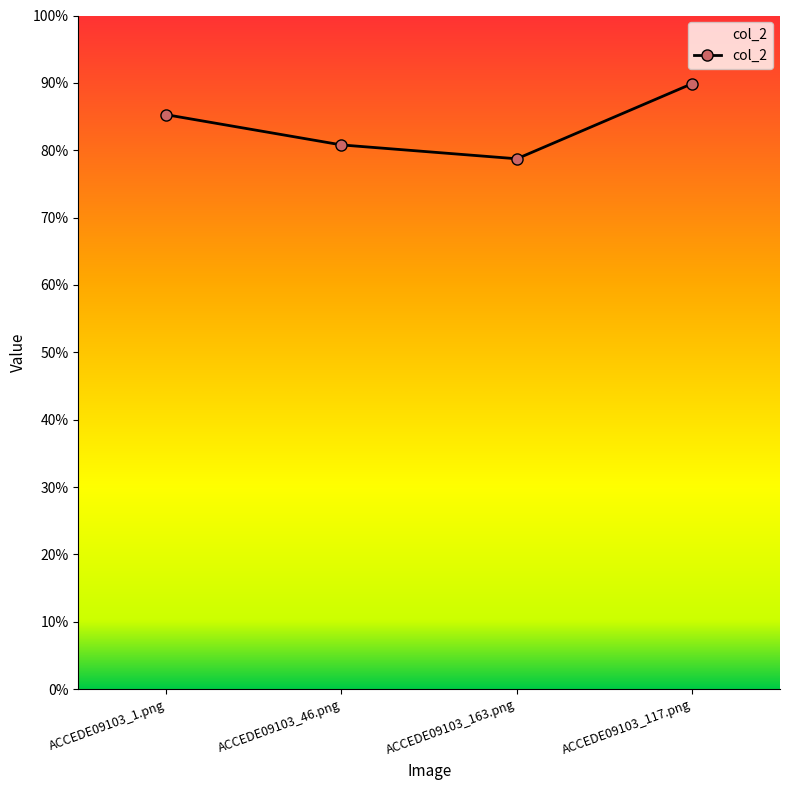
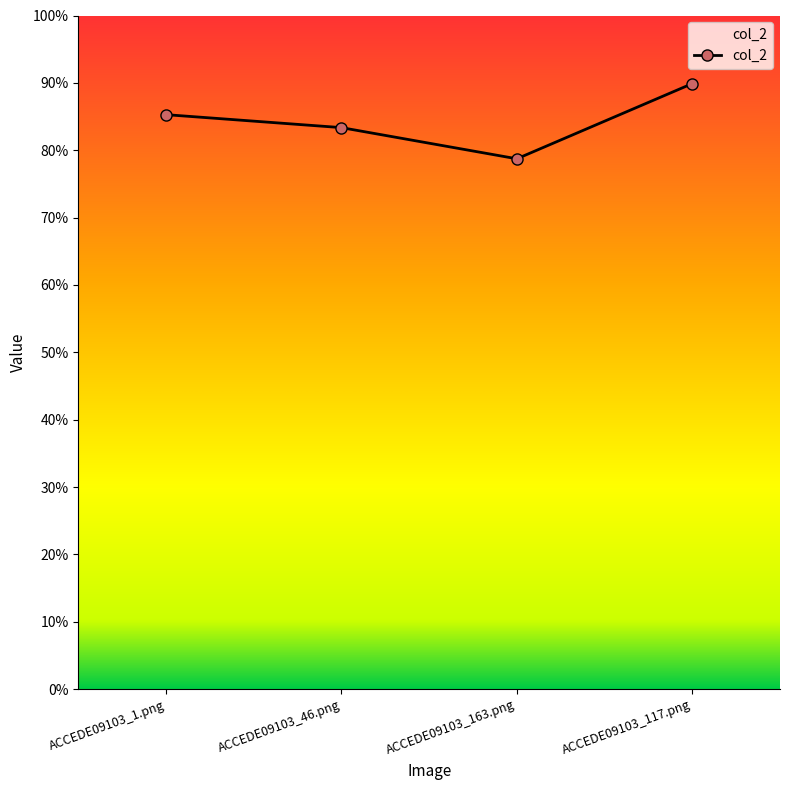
ACCEDE09103_46.png: 81% -> 83%
